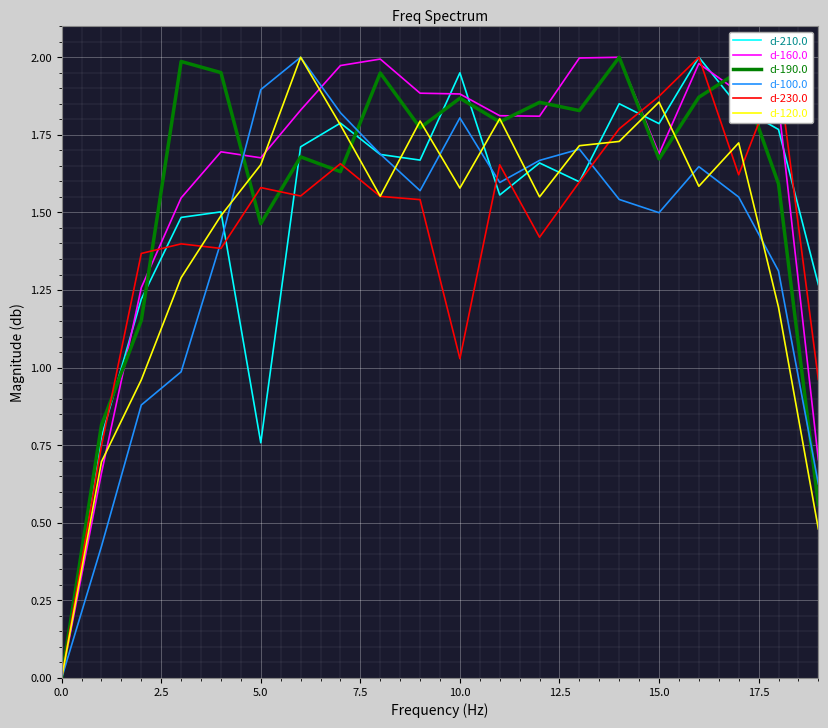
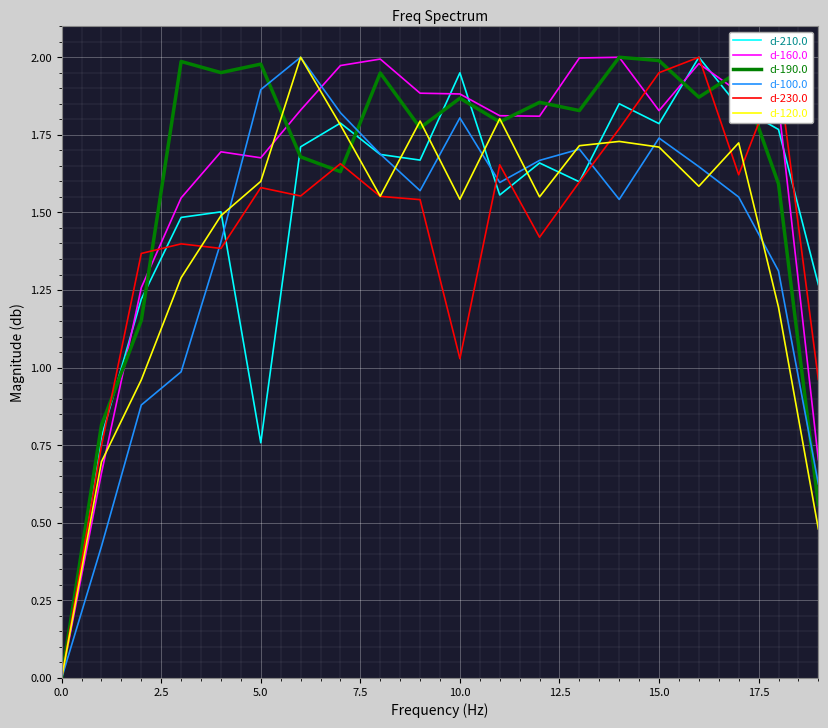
d-190.0, 5.0: 1.46 -> 1.98
d-120.0, 5.0: 1.65 -> 1.60
d-120.0, 10.0: 1.58 -> 1.54
d-160.0, 15.0: 1.69 -> 1.83
d-190.0, 15.0: 1.67 -> 1.99
d-100.0, 15.0: 1.50 -> 1.74
d-230.0, 15.0: 1.87 -> 1.95
d-120.0, 15.0: 1.86 -> 1.71
